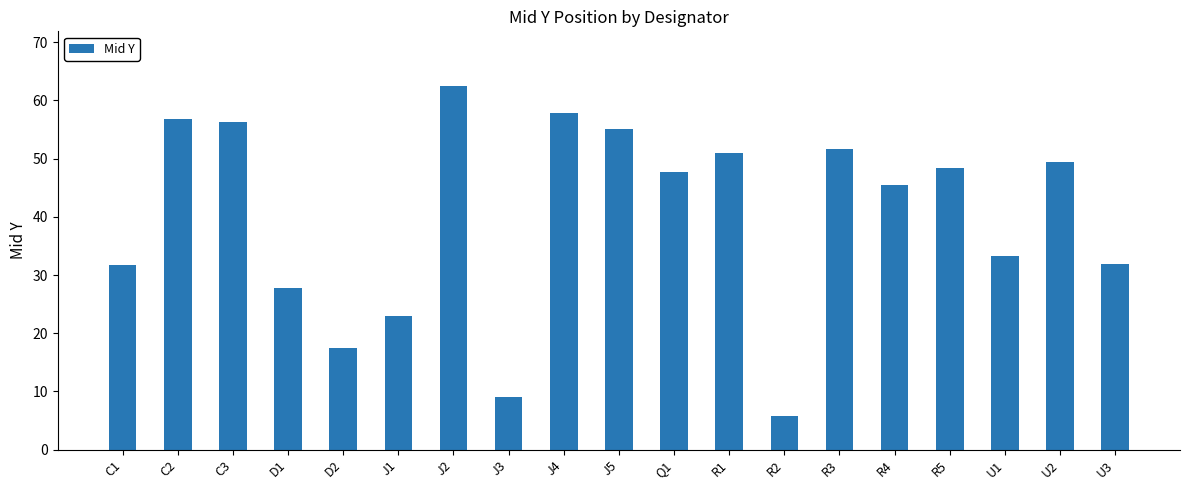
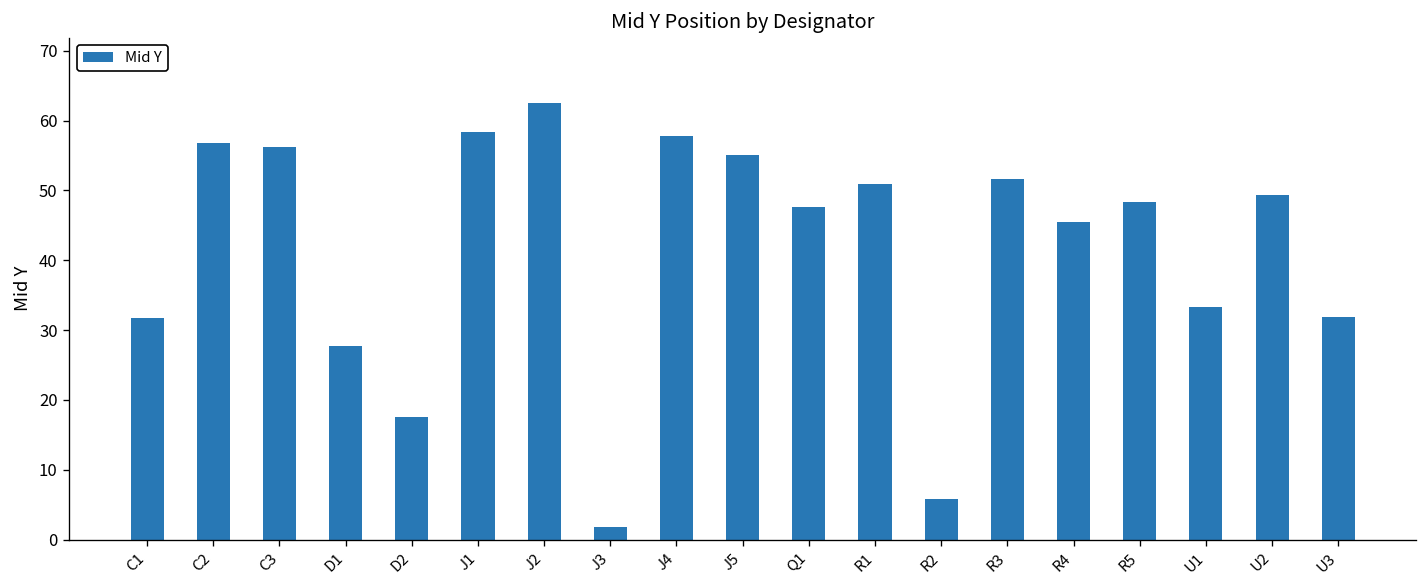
J1: 23 -> 58
J3: 9 -> 2
